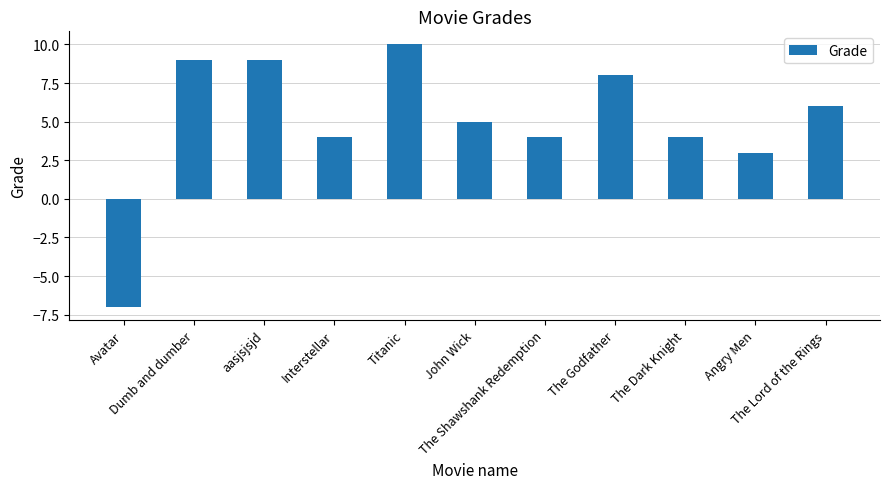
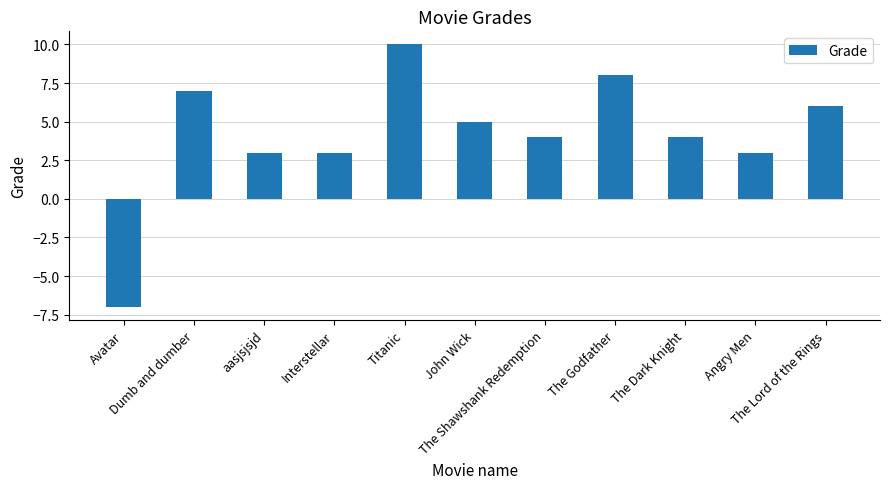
Dumb and dumber: 9 -> 7
aasjsjsjd: 9 -> 3
Interstellar: 4 -> 3
